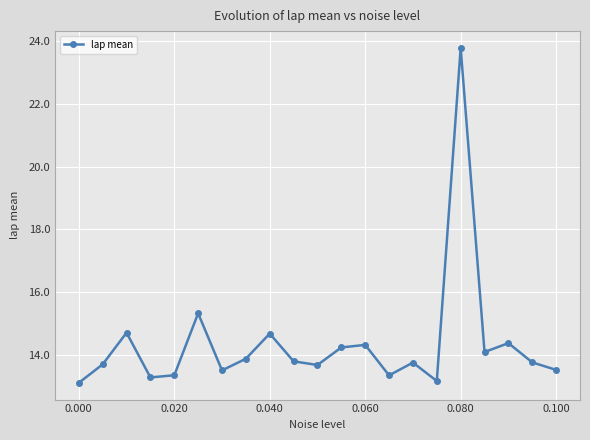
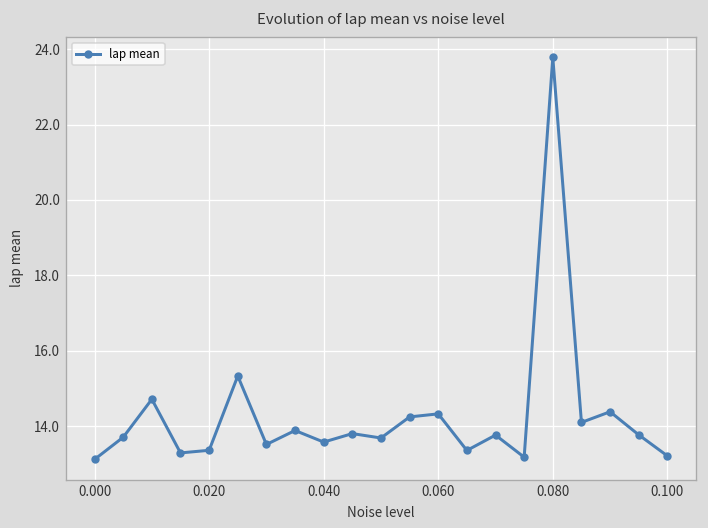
0.040: 14.7 -> 13.6
0.100: 13.5 -> 13.2
